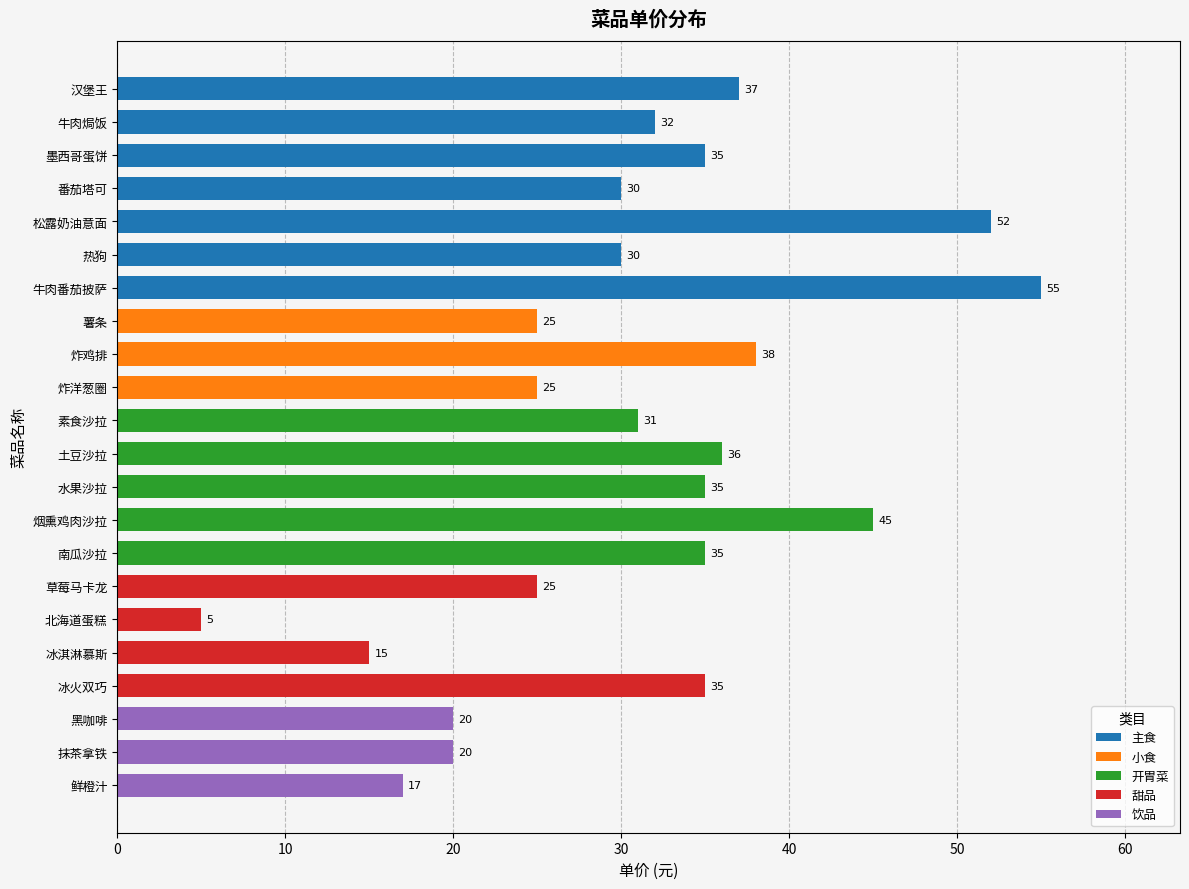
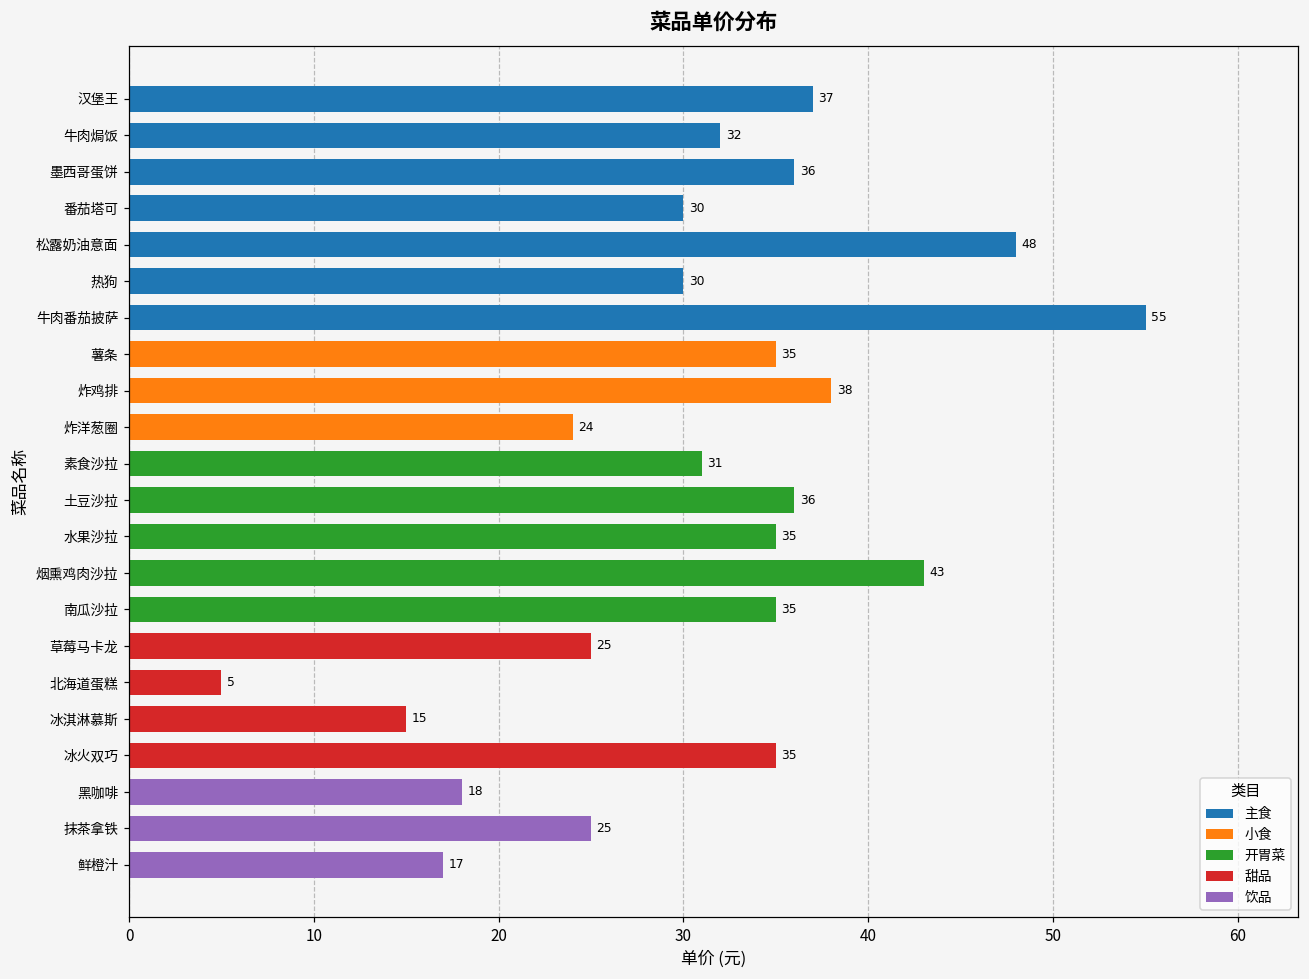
墨西哥蛋饼: 35 -> 36
松露奶油意面: 52 -> 48
薯条: 25 -> 35
炸洋葱圈: 25 -> 24
烟熏鸡肉沙拉: 45 -> 43
黑咖啡: 20 -> 18
抹茶拿铁: 20 -> 25
